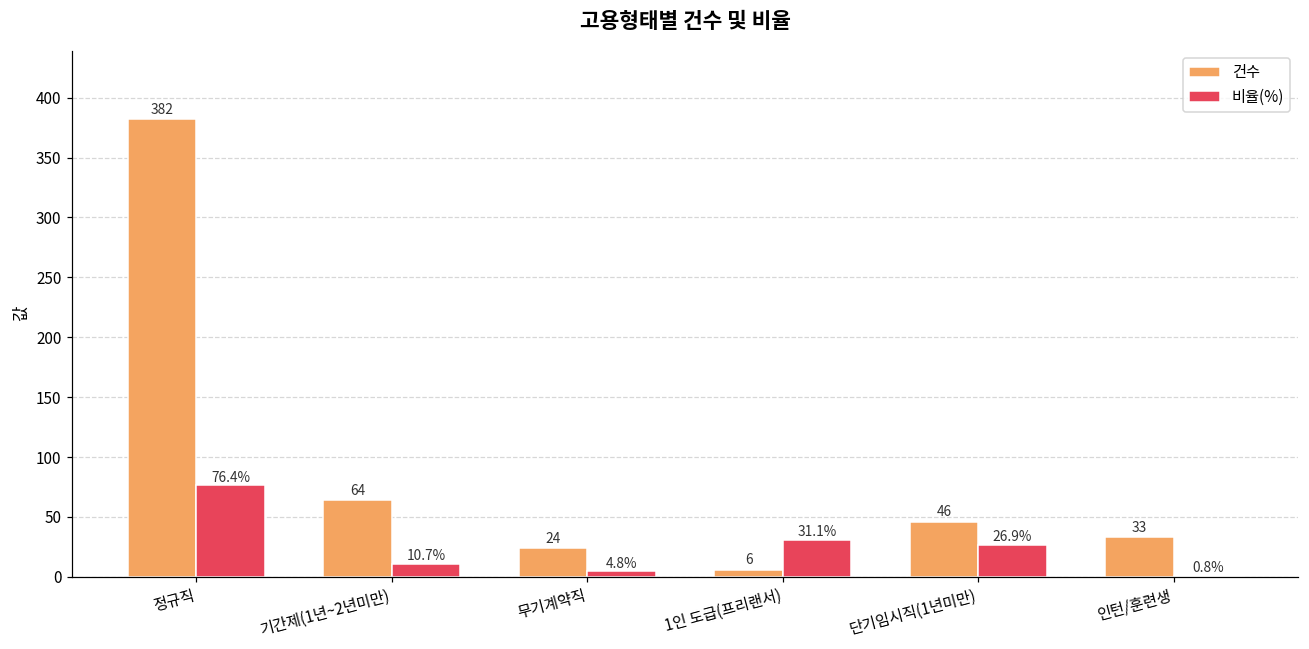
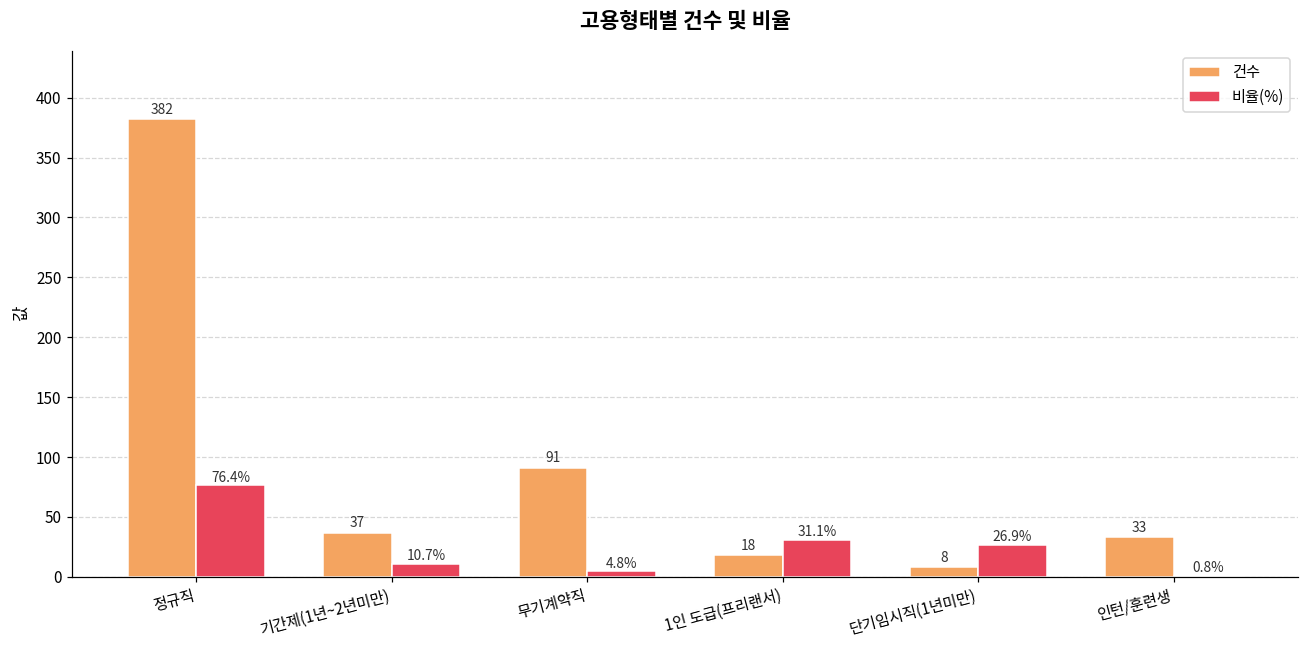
건수, 기간제(1년~2년미만): 64 -> 37
건수, 무기계약직: 24 -> 91
건수, 1인 도급(프리랜서): 6 -> 18
건수, 단기임시직(1년미만): 46 -> 8
